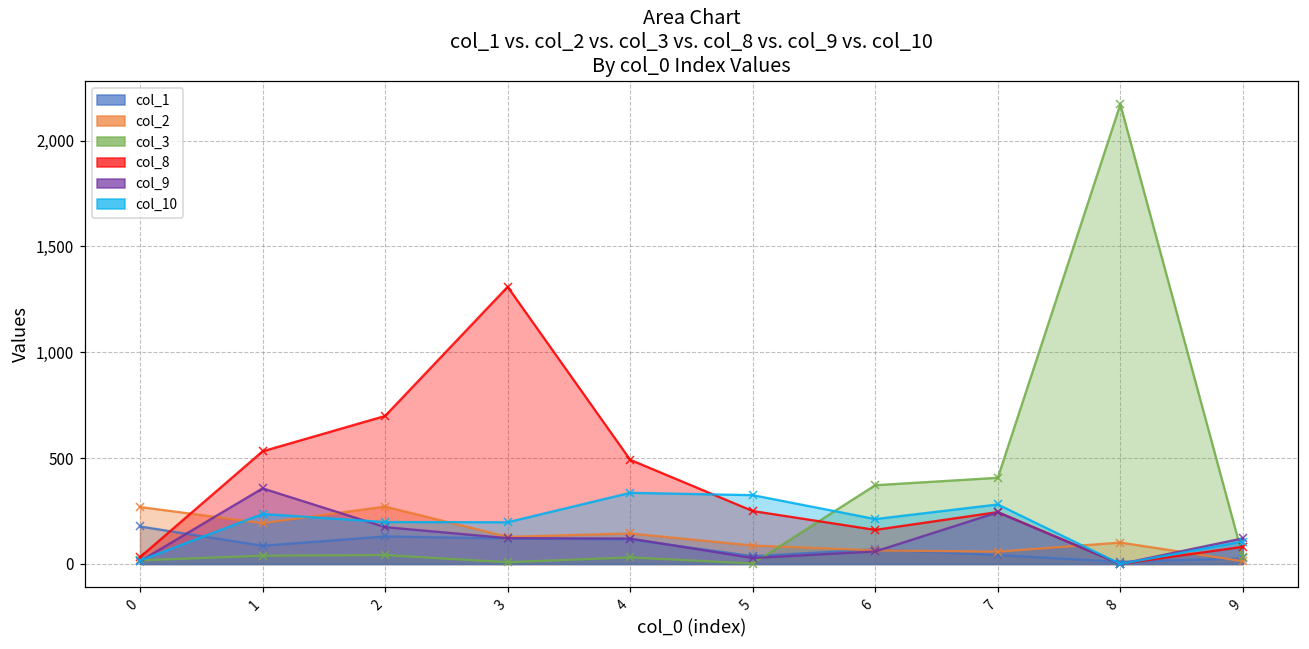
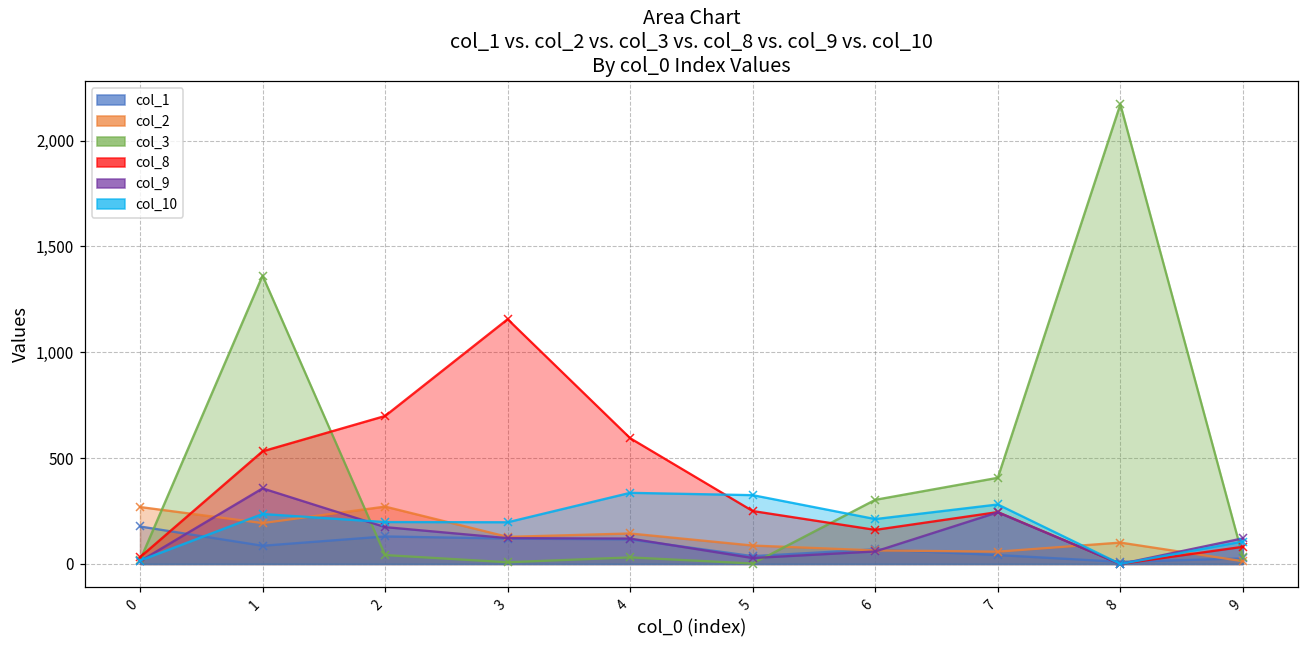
col_3, 1: 40 -> 1,360
col_8, 3: 1,310 -> 1,160
col_8, 4: 490 -> 590
col_3, 6: 370 -> 300
